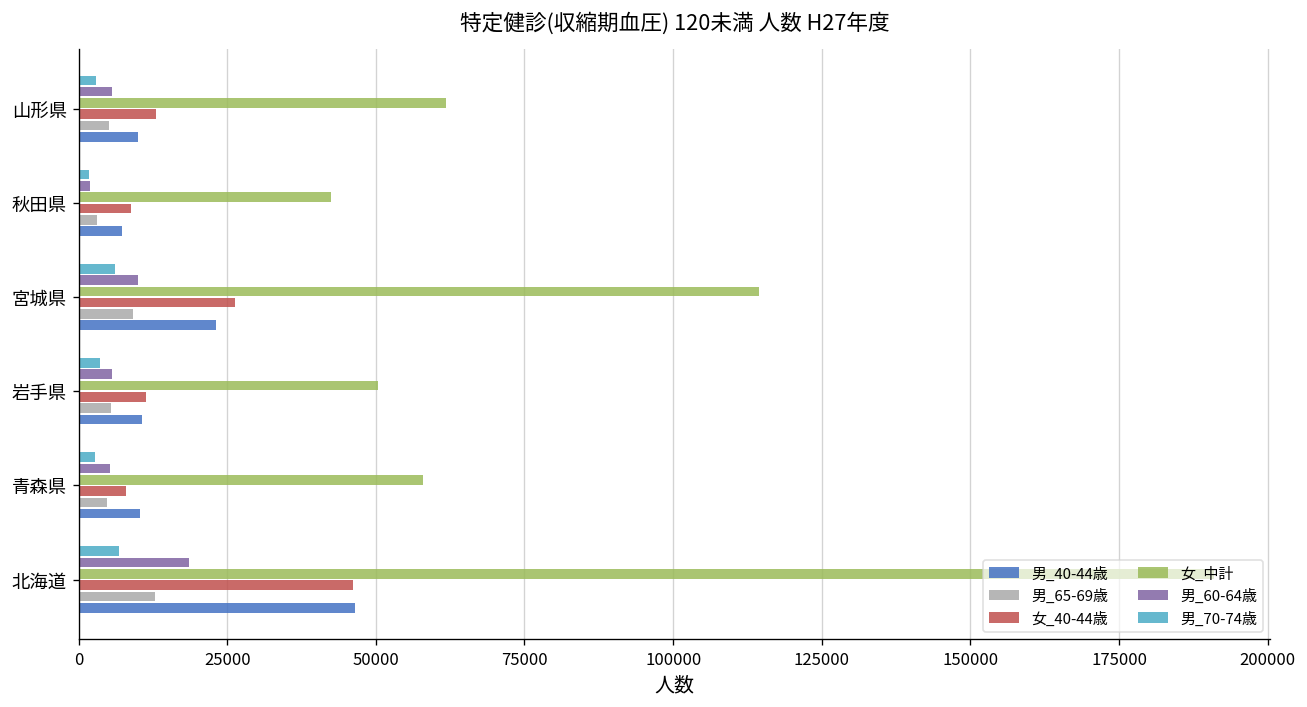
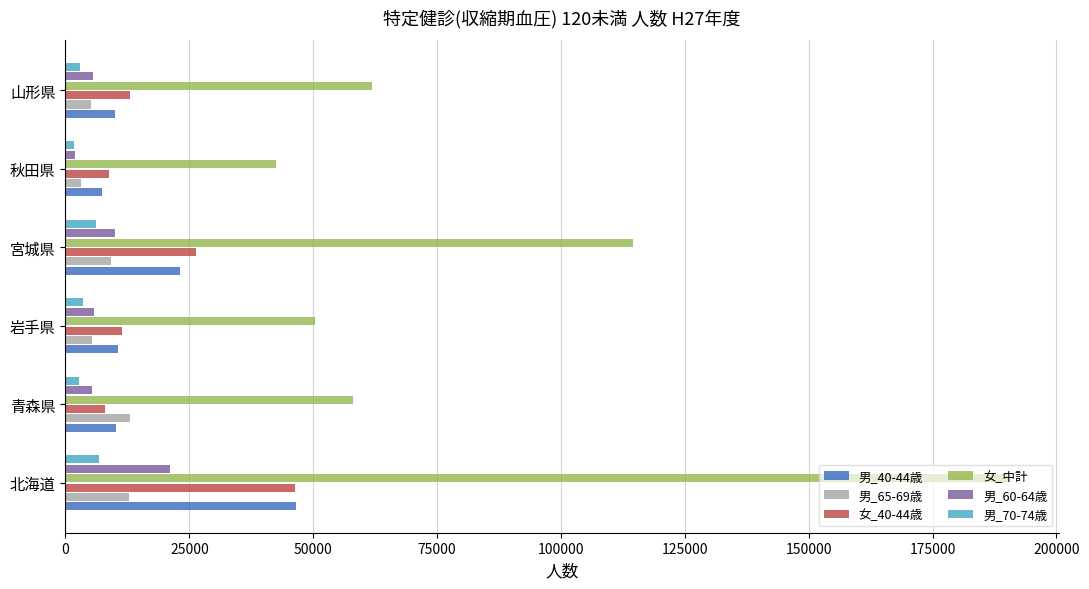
男_65-69歳, 青森県: 5000 -> 13000
男_60-64歳, 北海道: 19000 -> 21000
